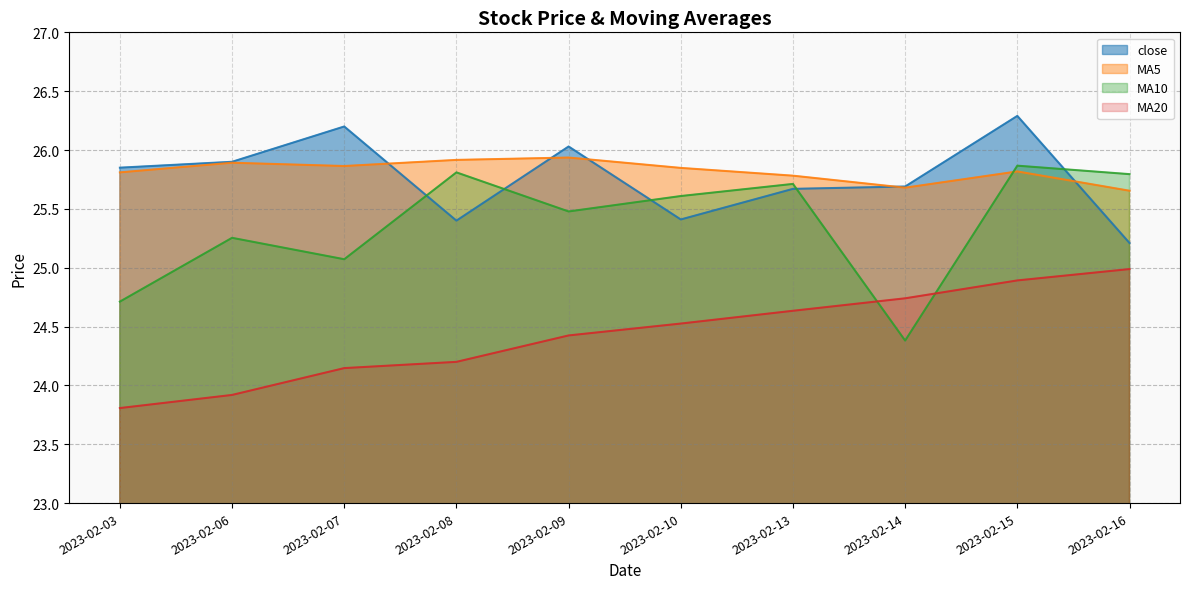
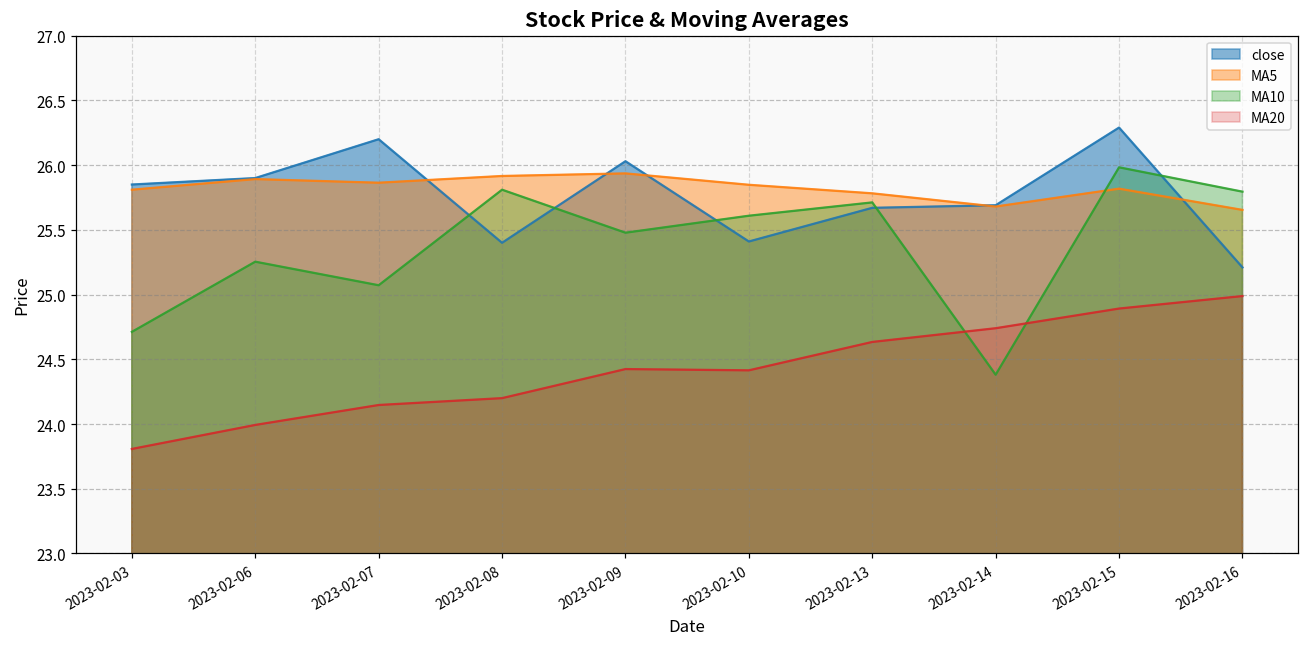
MA20, 2023-02-06: 23.92 -> 23.99
MA20, 2023-02-10: 24.53 -> 24.41
MA10, 2023-02-15: 25.87 -> 25.98
